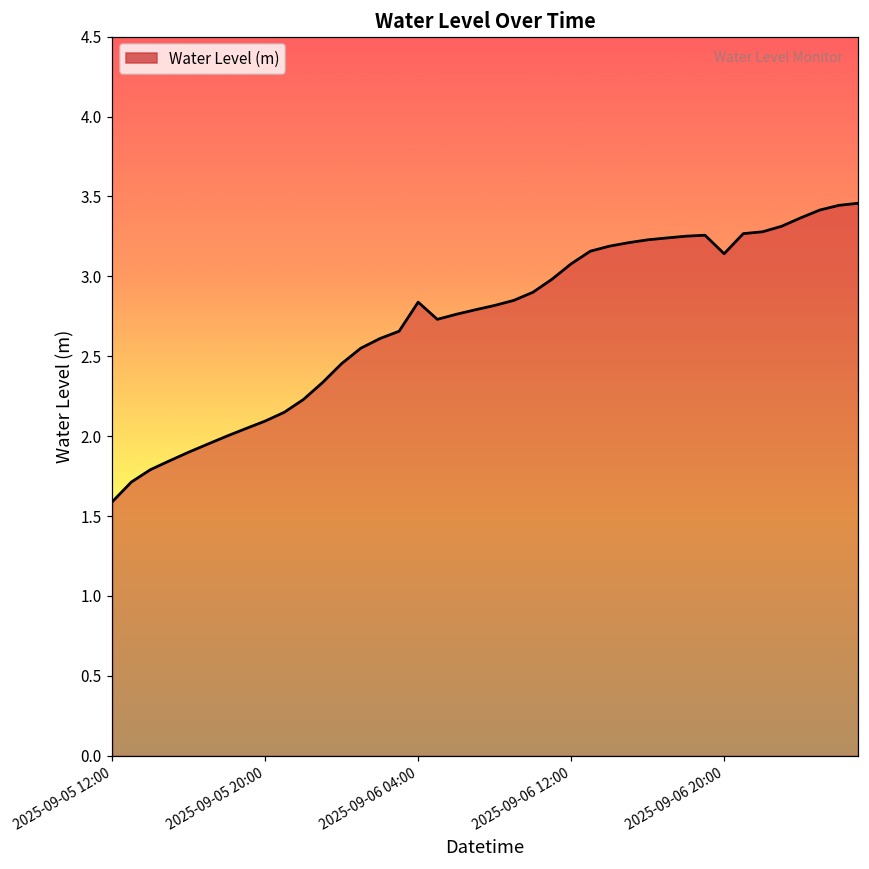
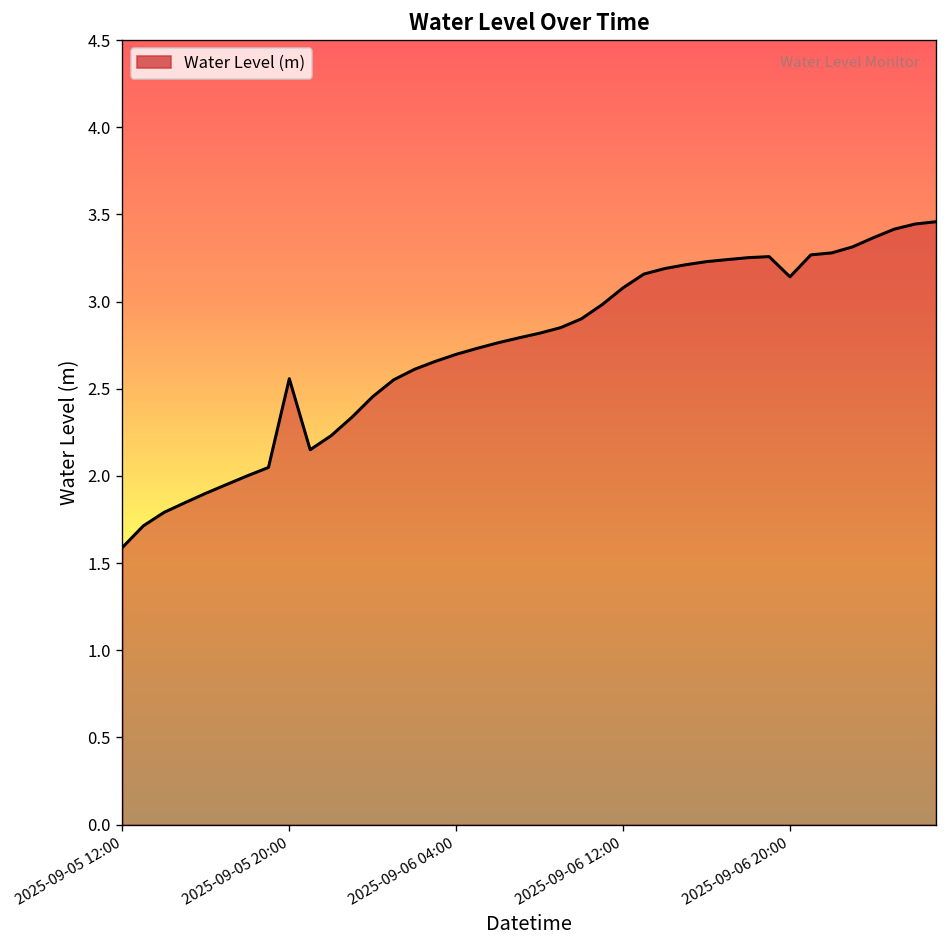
2025-09-05 20:00: 2.09 -> 2.56
2025-09-06 04:00: 2.84 -> 2.70
